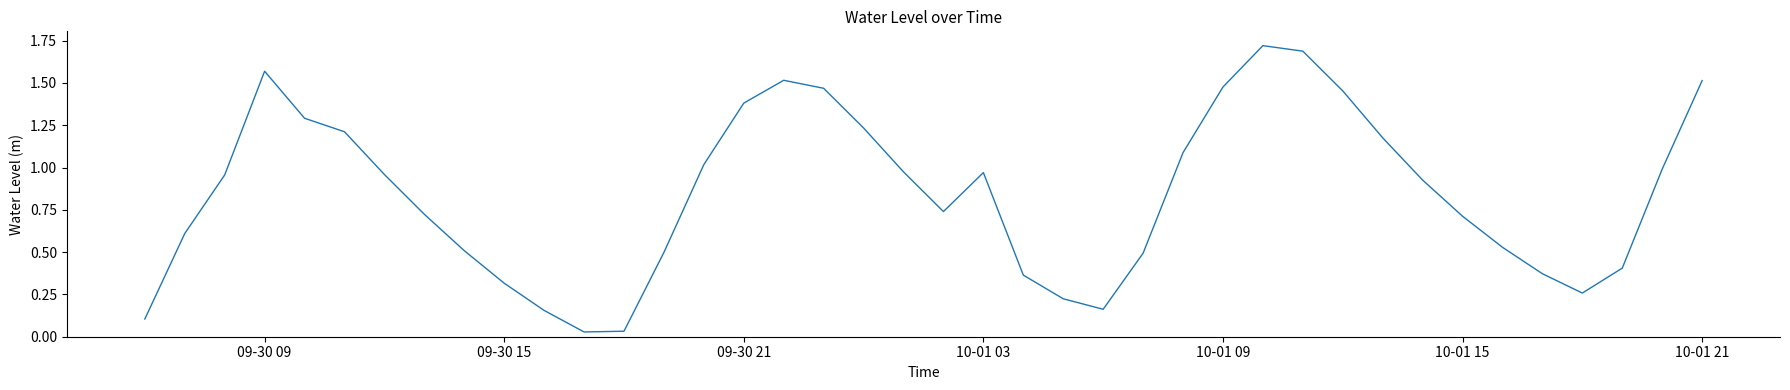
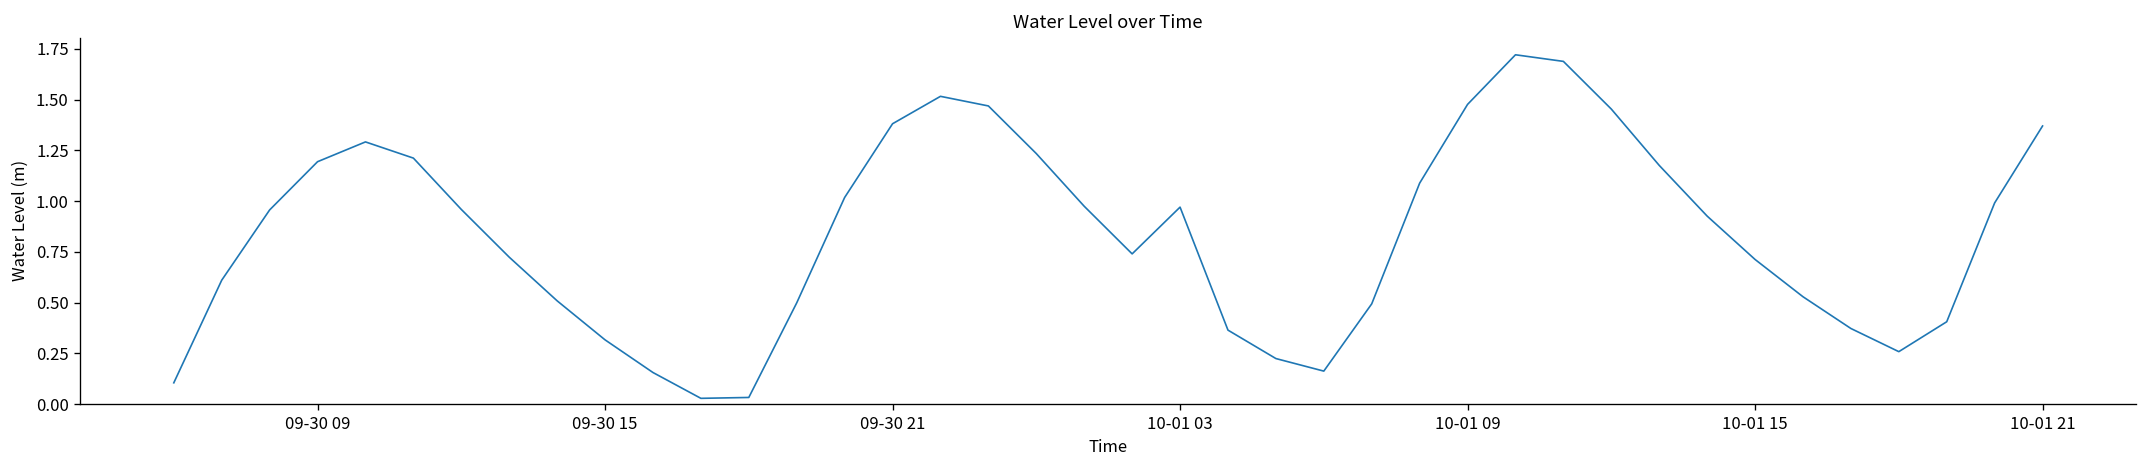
09-30 09: 1.57 -> 1.19
10-01 21: 1.51 -> 1.37
